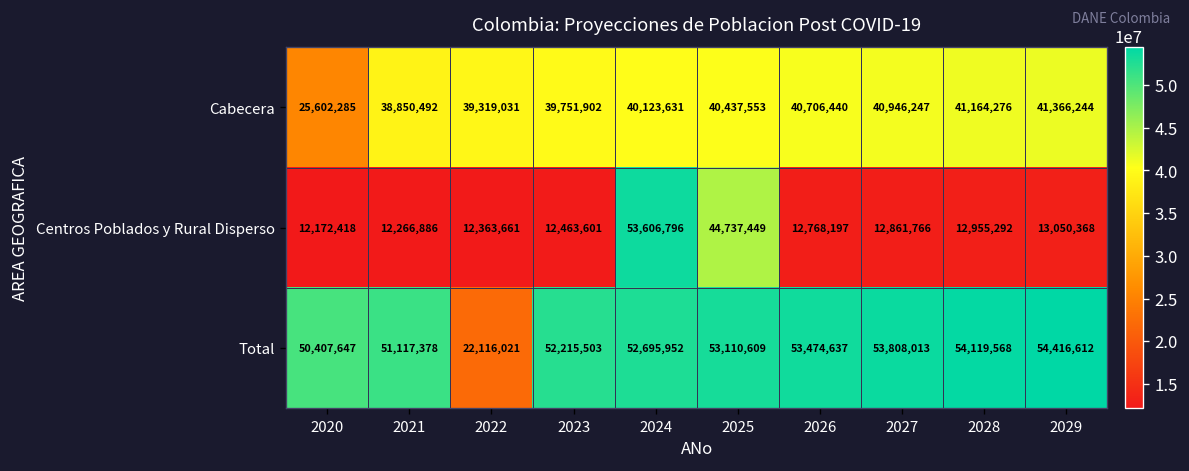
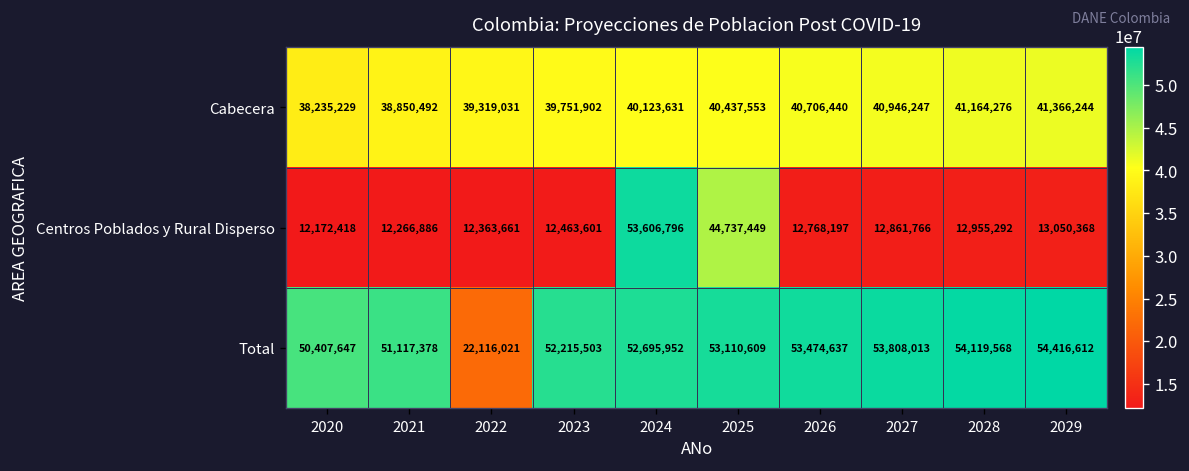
Cabecera, 2020: 25,602,285 -> 38,235,229
